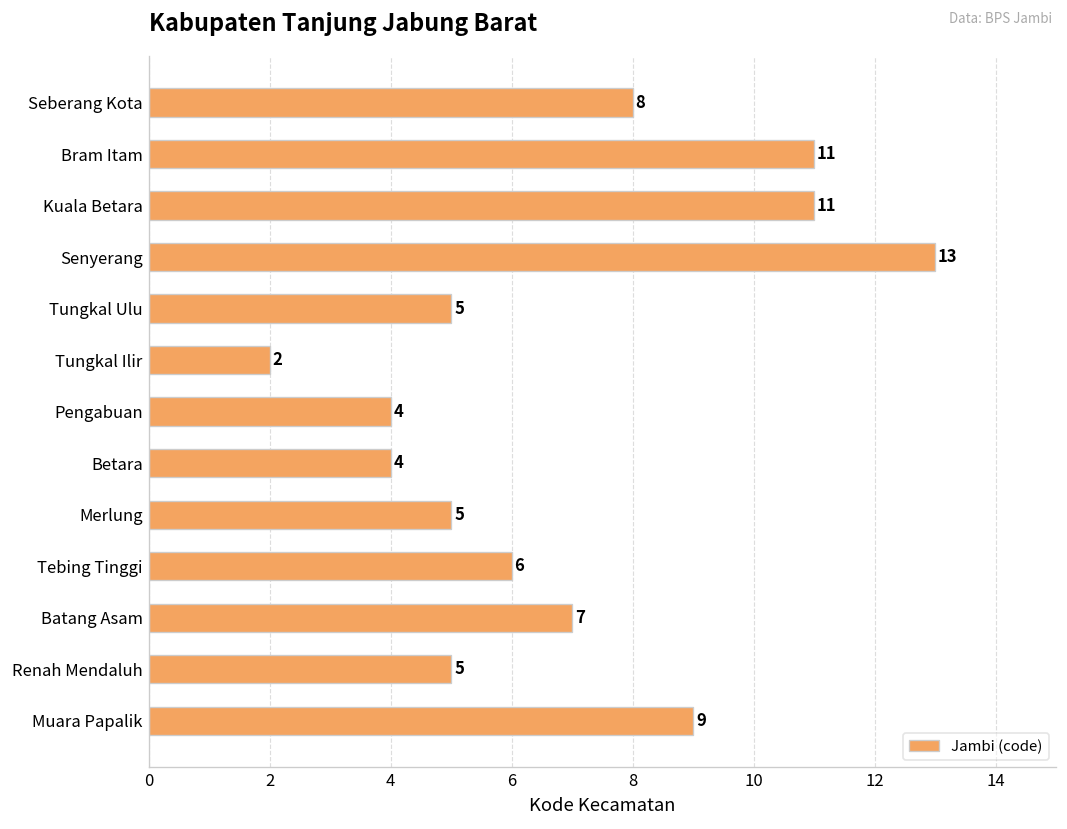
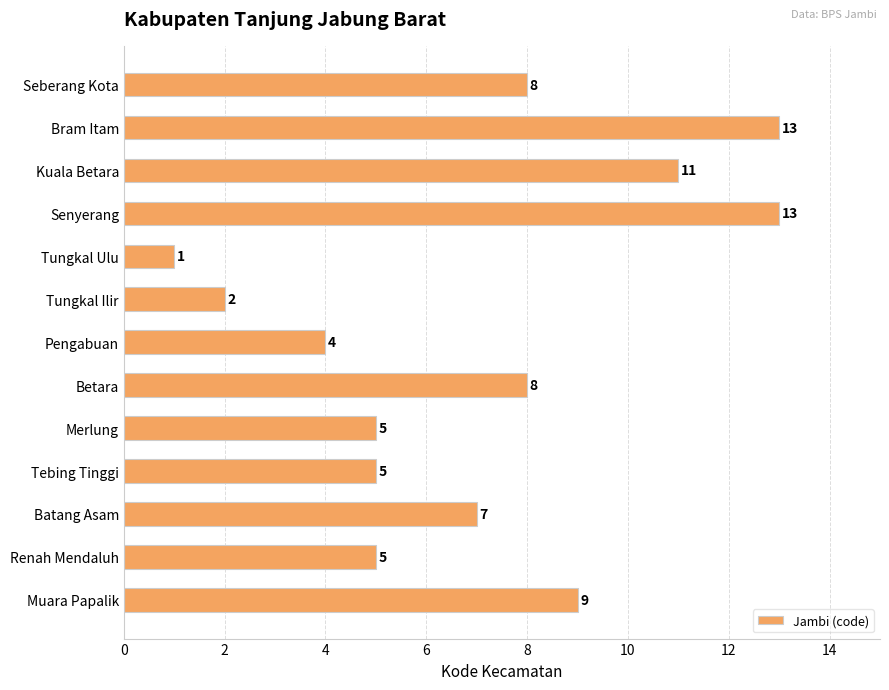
Bram Itam: 11 -> 13
Tungkal Ulu: 5 -> 1
Betara: 4 -> 8
Tebing Tinggi: 6 -> 5
